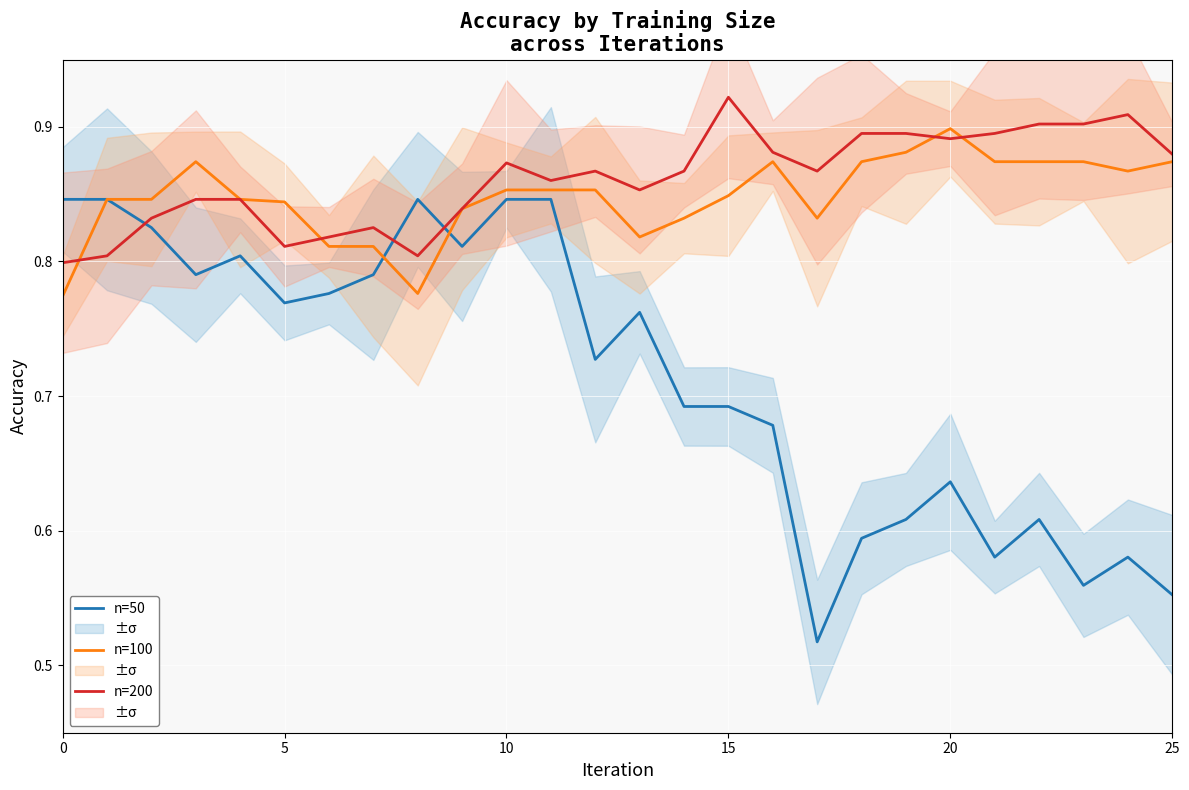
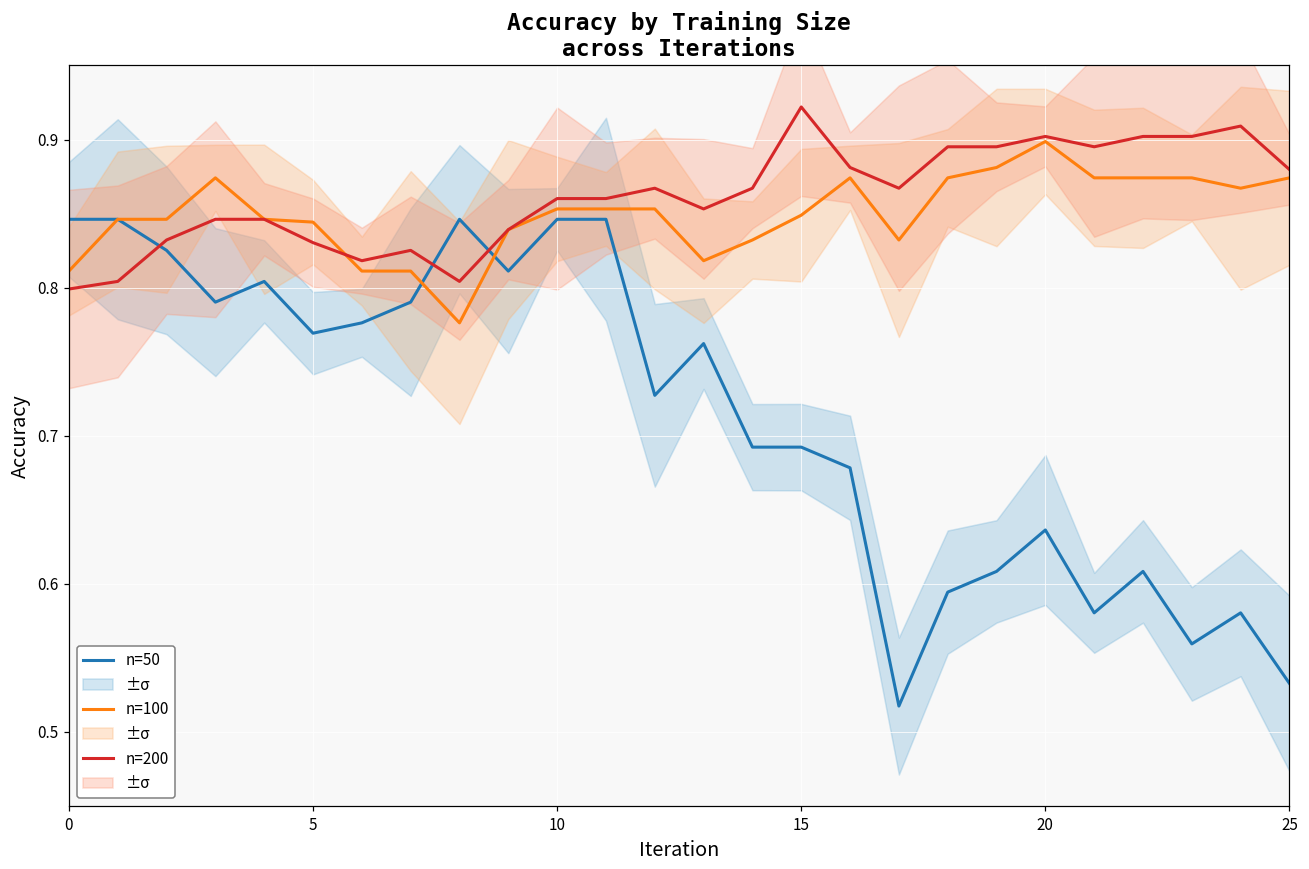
n=100, 0: 0.774 -> 0.811
n=200, 5: 0.811 -> 0.830
n=200, 10: 0.873 -> 0.860
n=200, 20: 0.891 -> 0.902
n=50, 25: 0.552 -> 0.533
